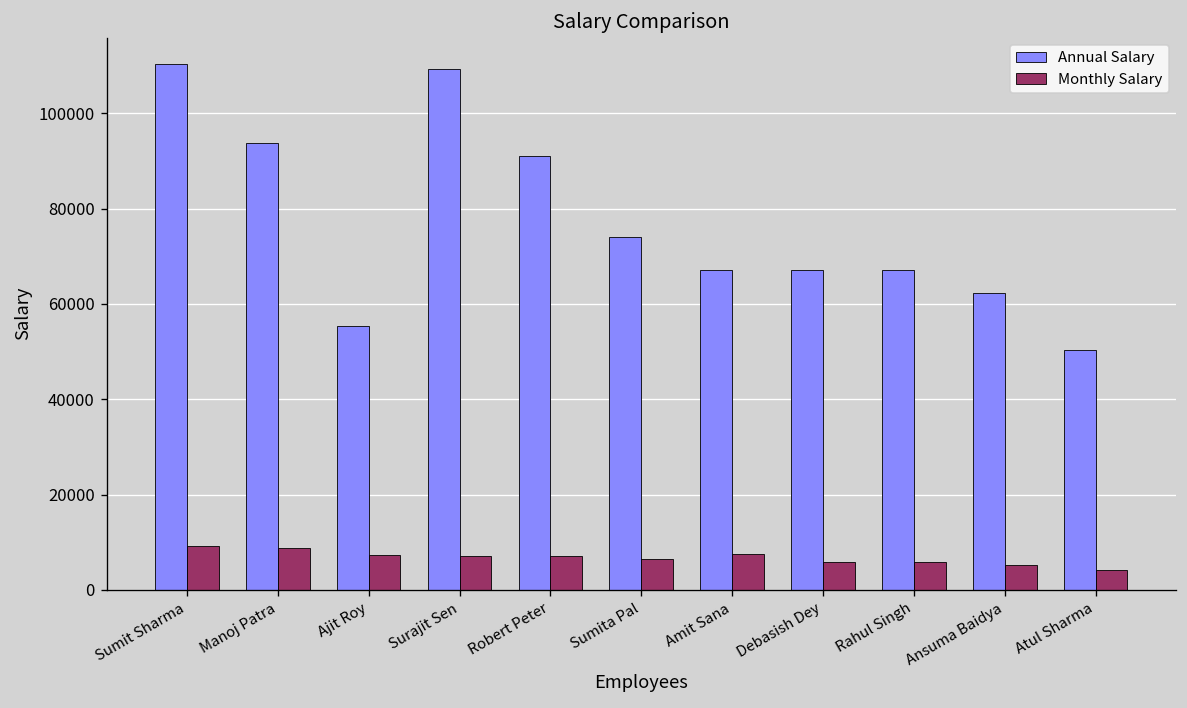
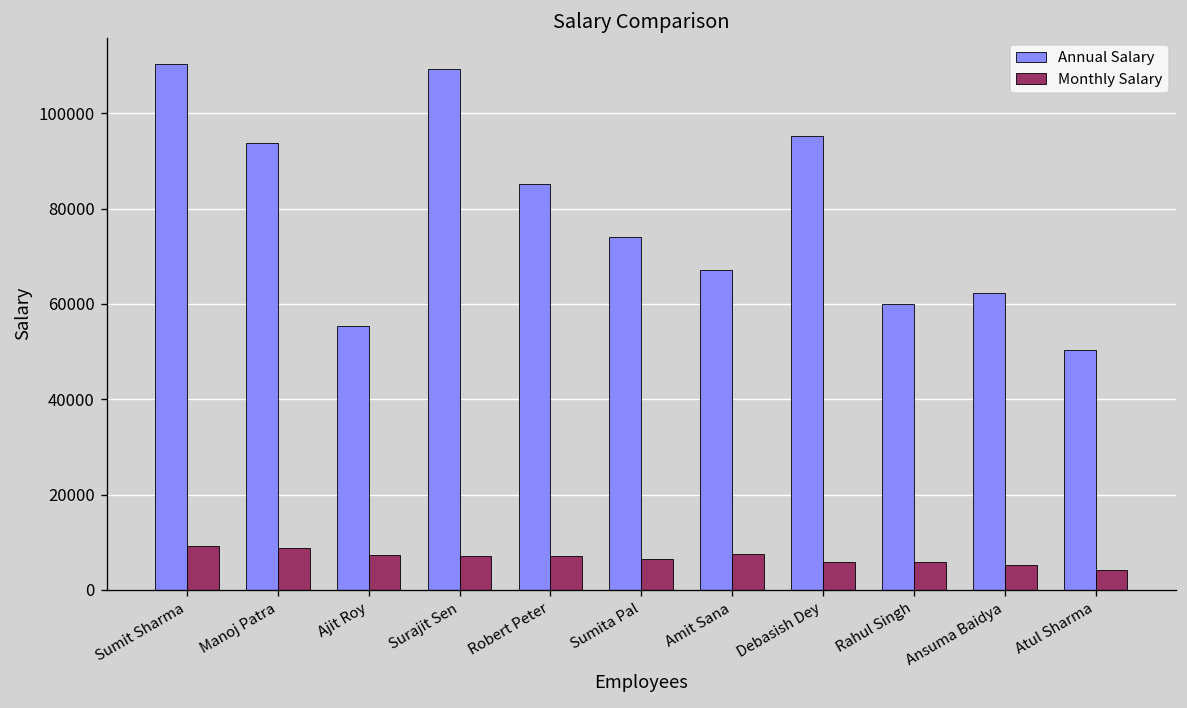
Annual Salary, Robert Peter: 91000 -> 85000
Annual Salary, Debasish Dey: 67000 -> 95000
Annual Salary, Rahul Singh: 67000 -> 60000
